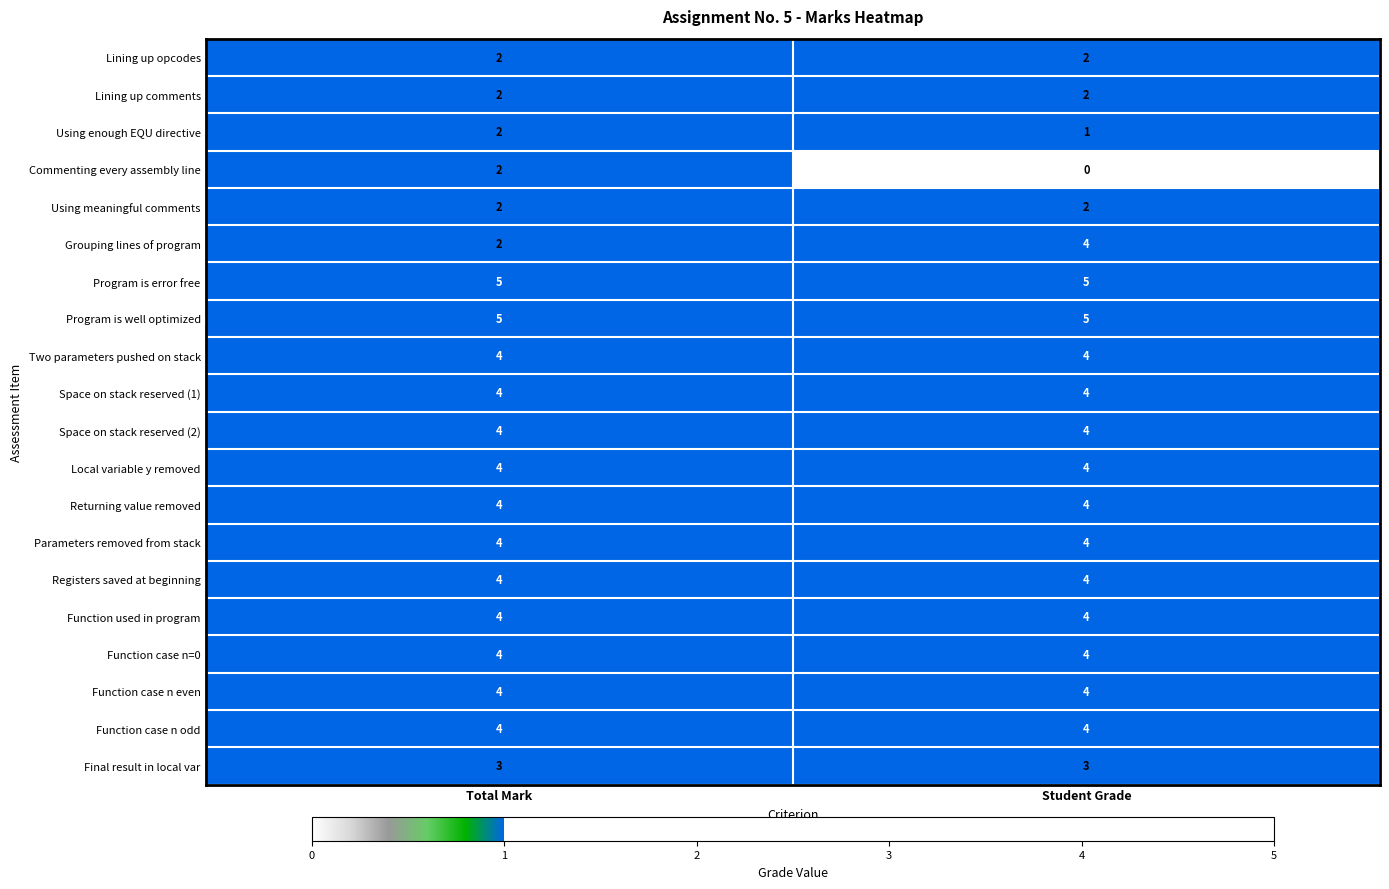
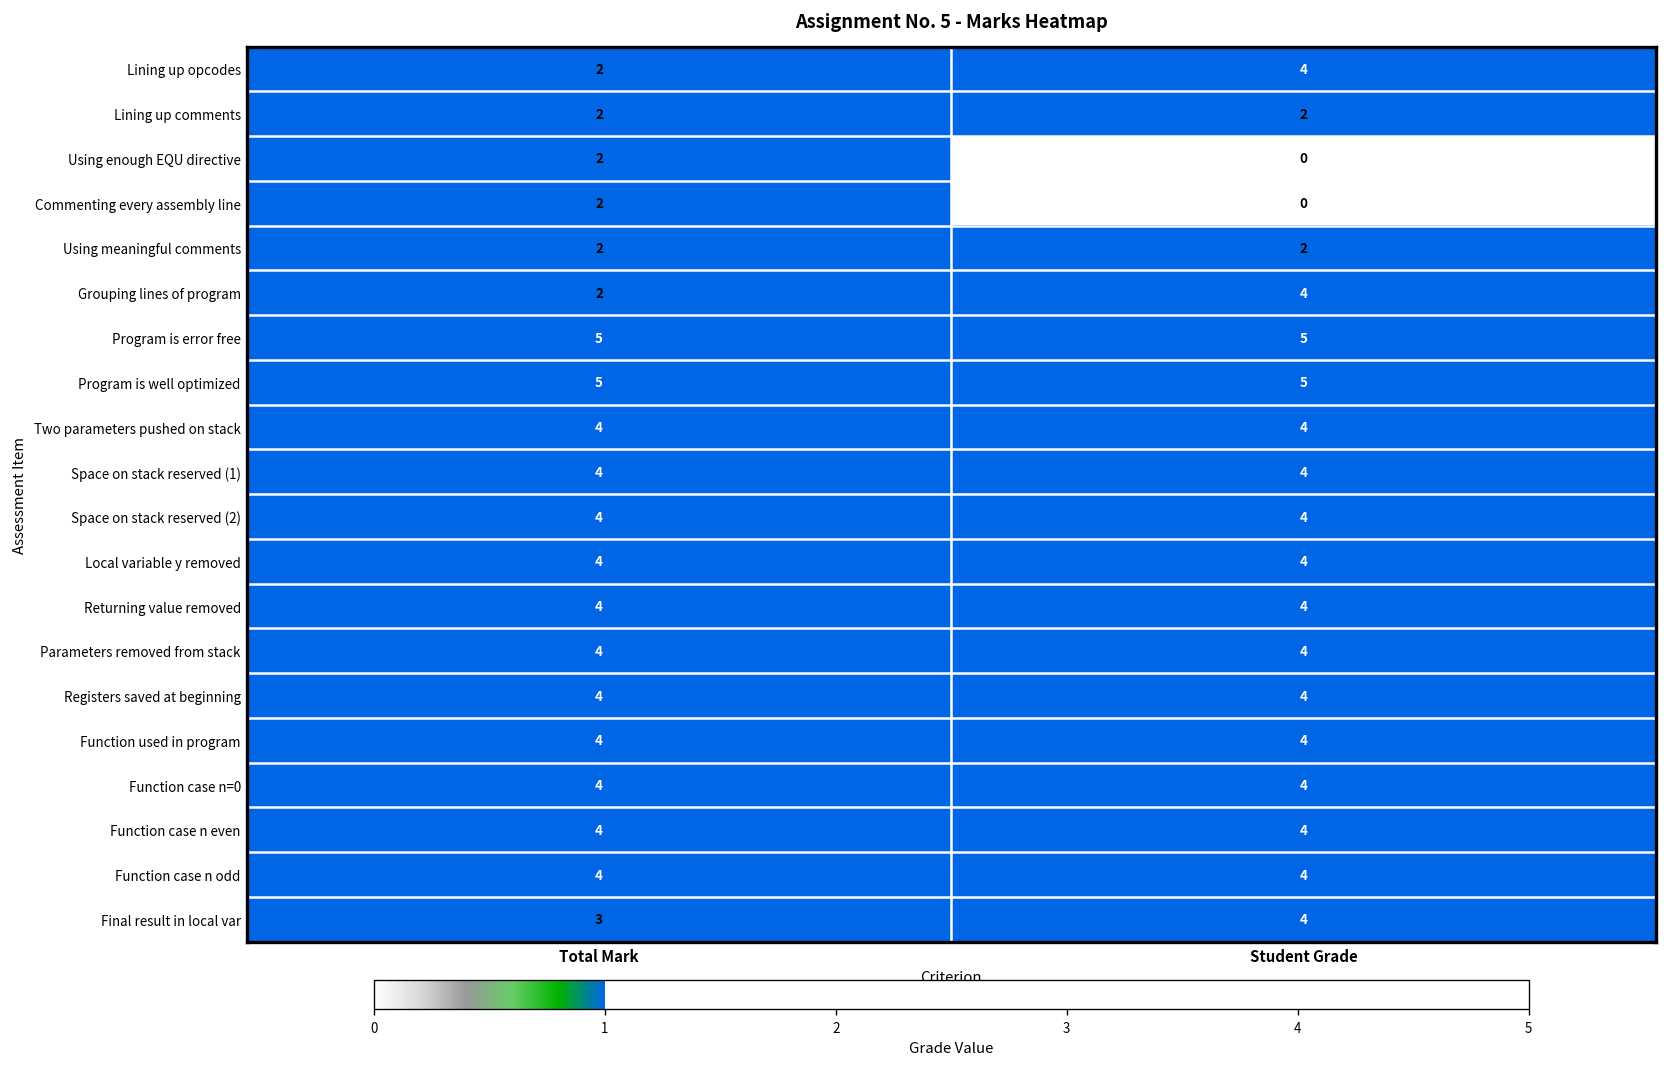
Lining up opcodes, Student Grade: 2 -> 4
Using enough EQU directive, Student Grade: 1 -> 0
Final result in local var, Student Grade: 3 -> 4
